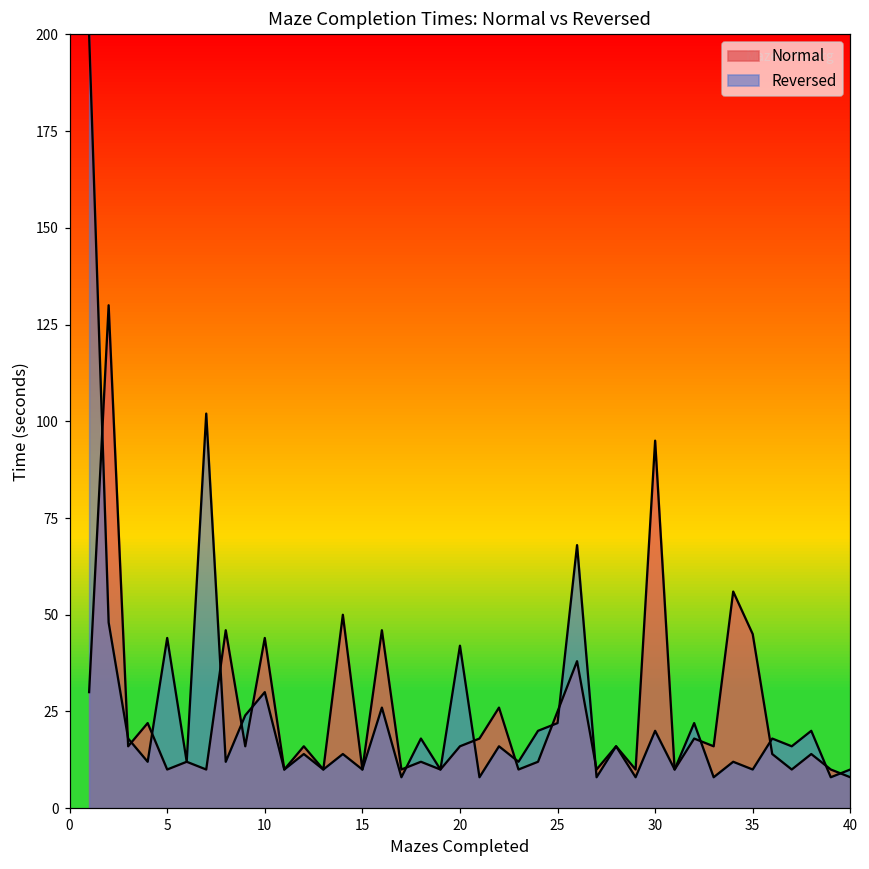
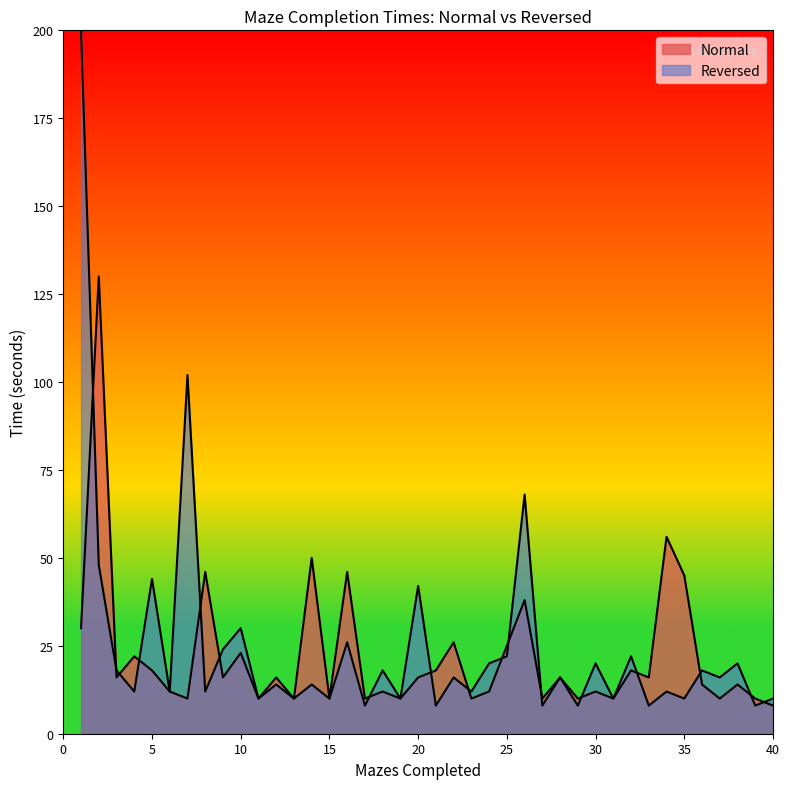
Normal, 5: 10 -> 18
Normal, 10: 44 -> 23
Normal, 30: 95 -> 12
